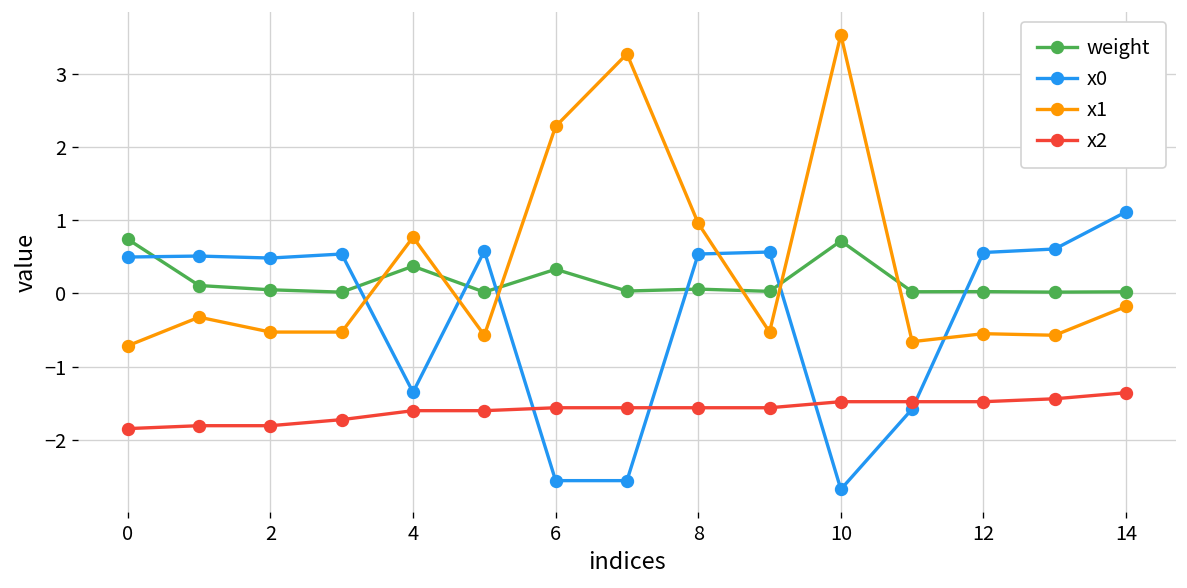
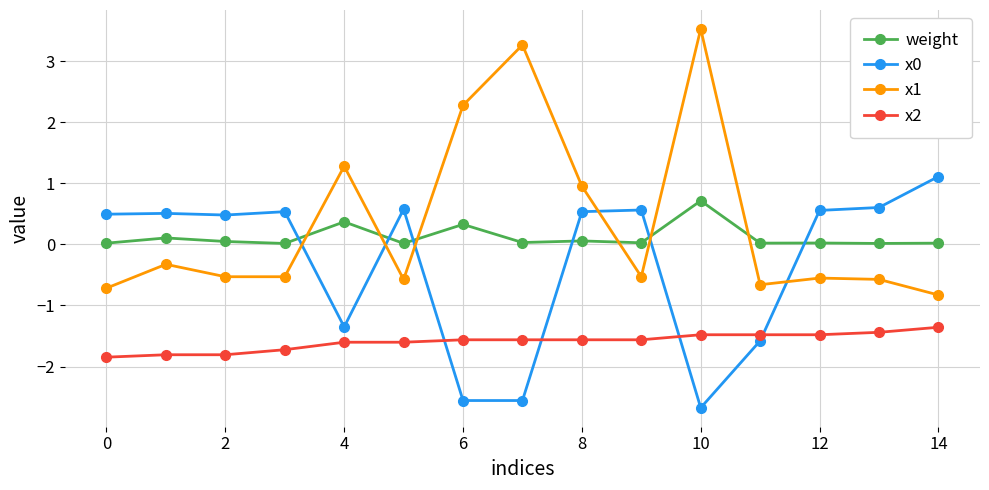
weight, 0: 0.7 -> 0.0
x1, 4: 0.8 -> 1.3
x1, 14: -0.2 -> -0.8
